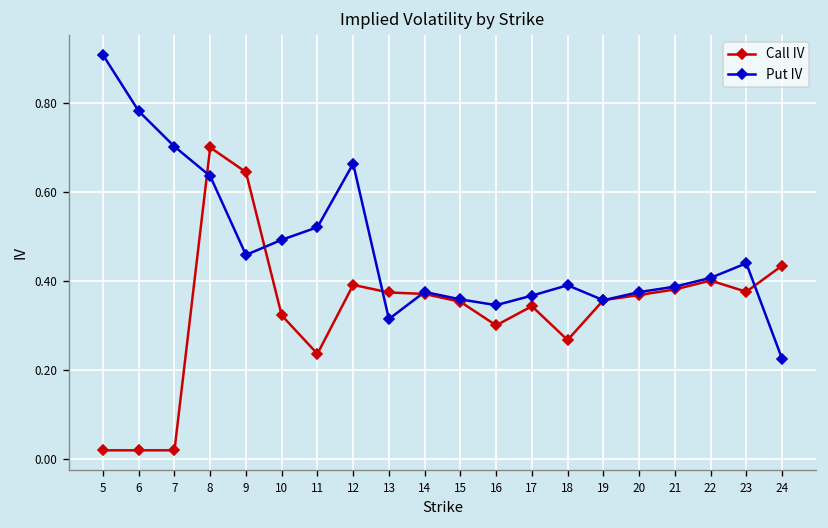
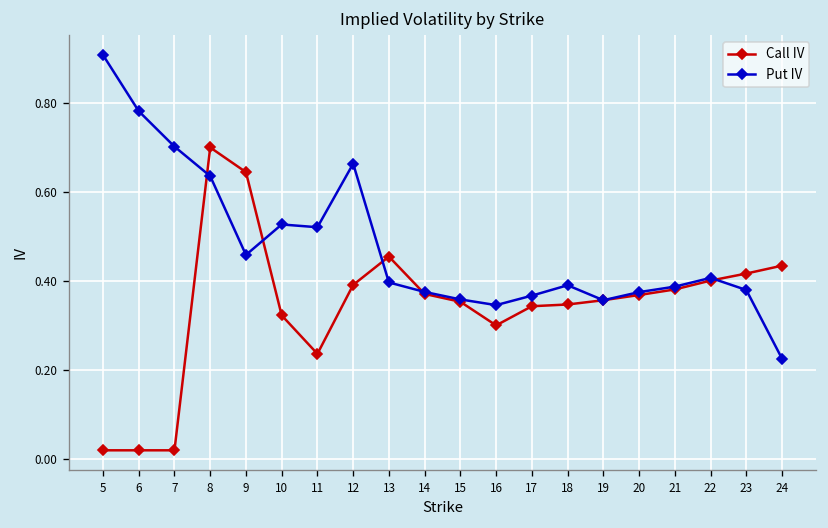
Put IV, 10: 0.49 -> 0.53
Call IV, 13: 0.37 -> 0.46
Put IV, 13: 0.31 -> 0.40
Call IV, 18: 0.27 -> 0.35
Call IV, 23: 0.38 -> 0.42
Put IV, 23: 0.44 -> 0.38
